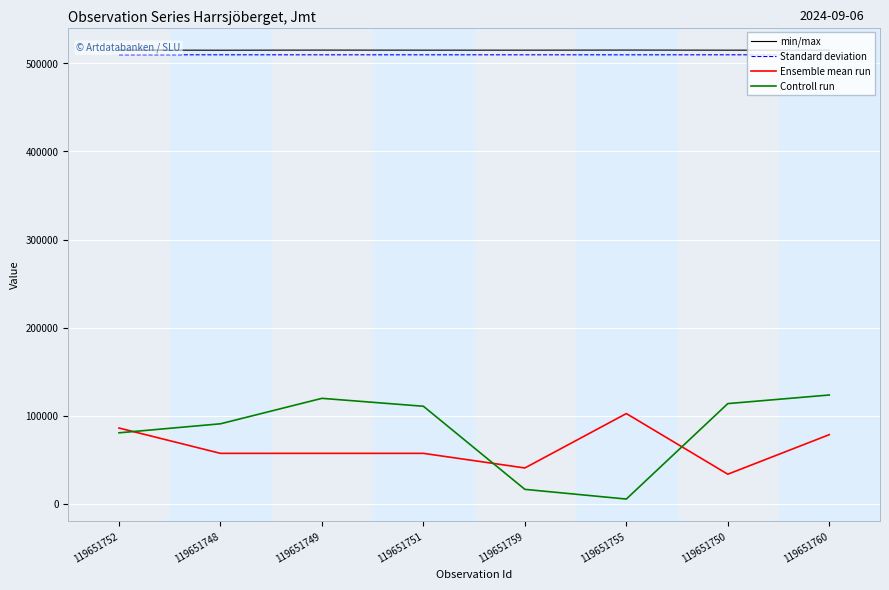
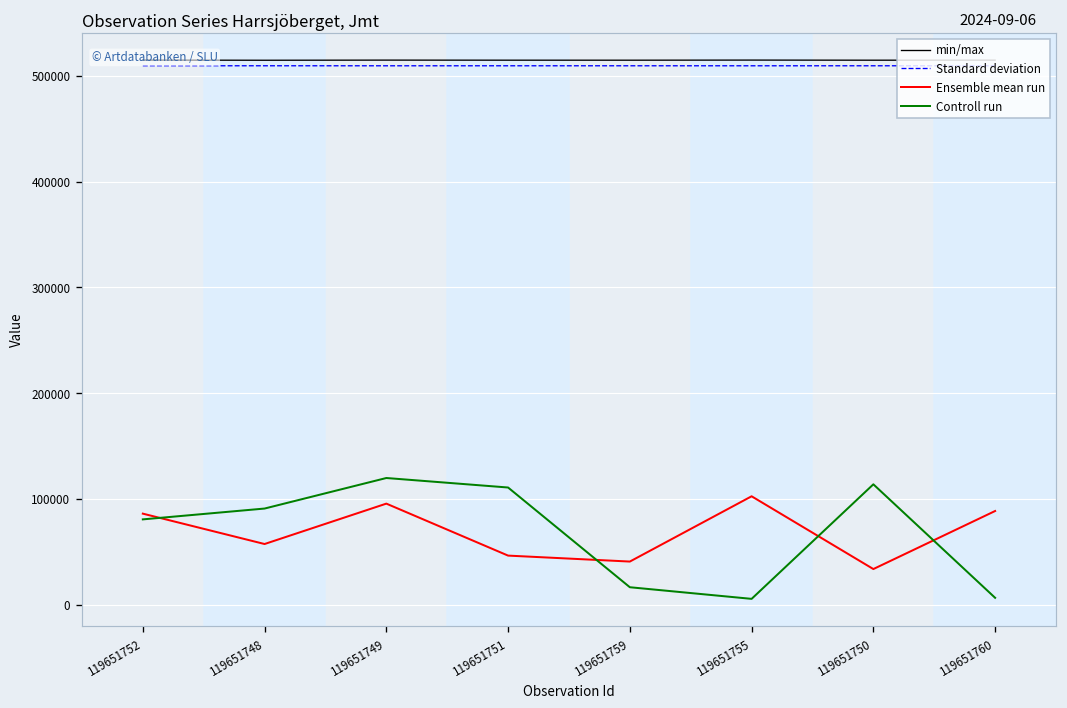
Ensemble mean run, 119651749: 60000 -> 100000
Ensemble mean run, 119651751: 60000 -> 50000
Ensemble mean run, 119651760: 80000 -> 90000
Controll run, 119651760: 120000 -> 10000
